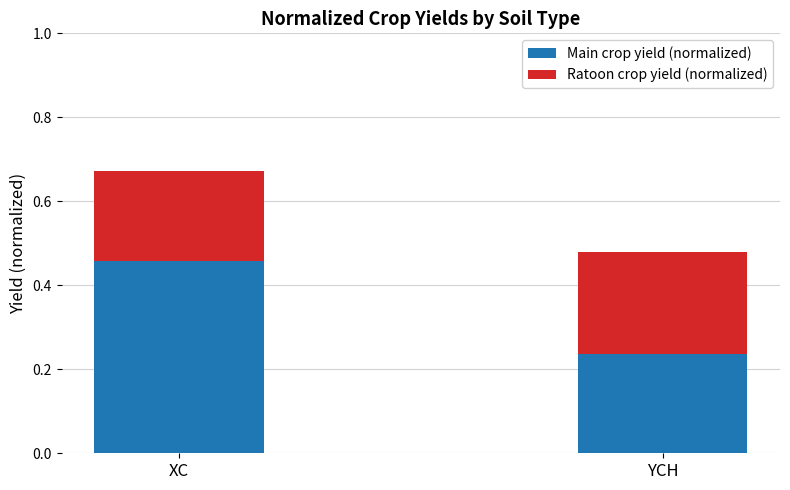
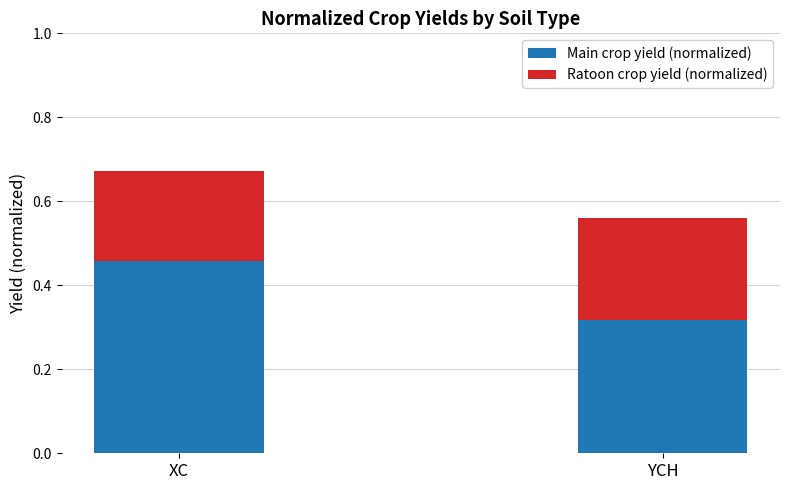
Main crop yield (normalized), YCH: 0.24 -> 0.32
